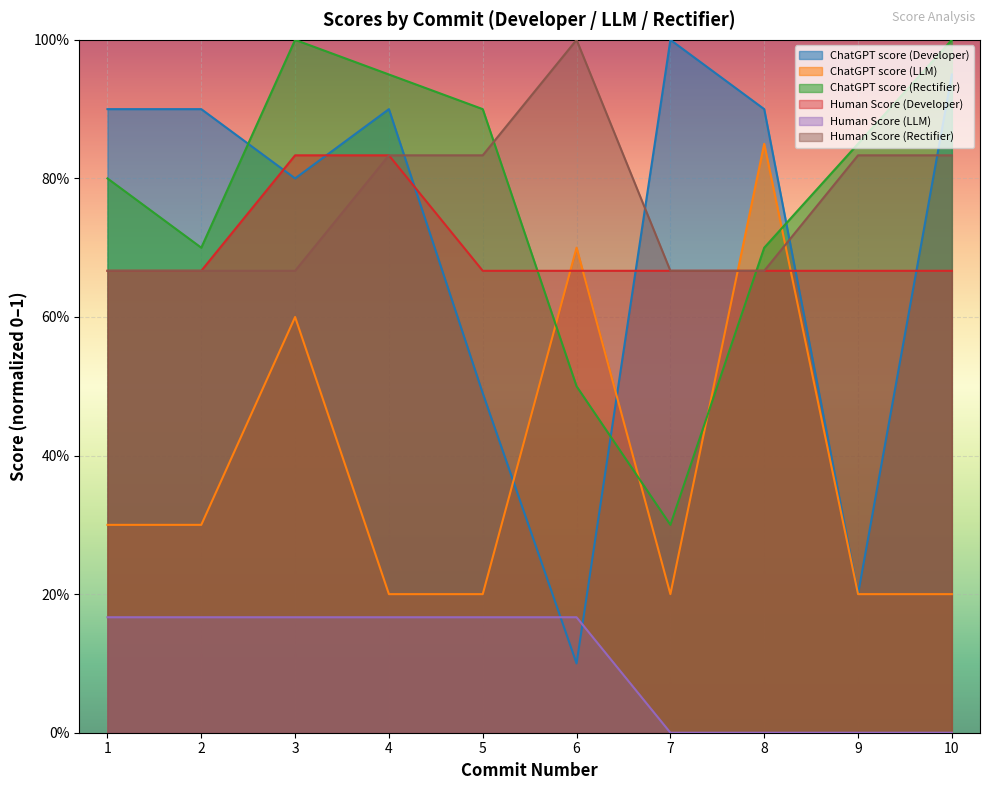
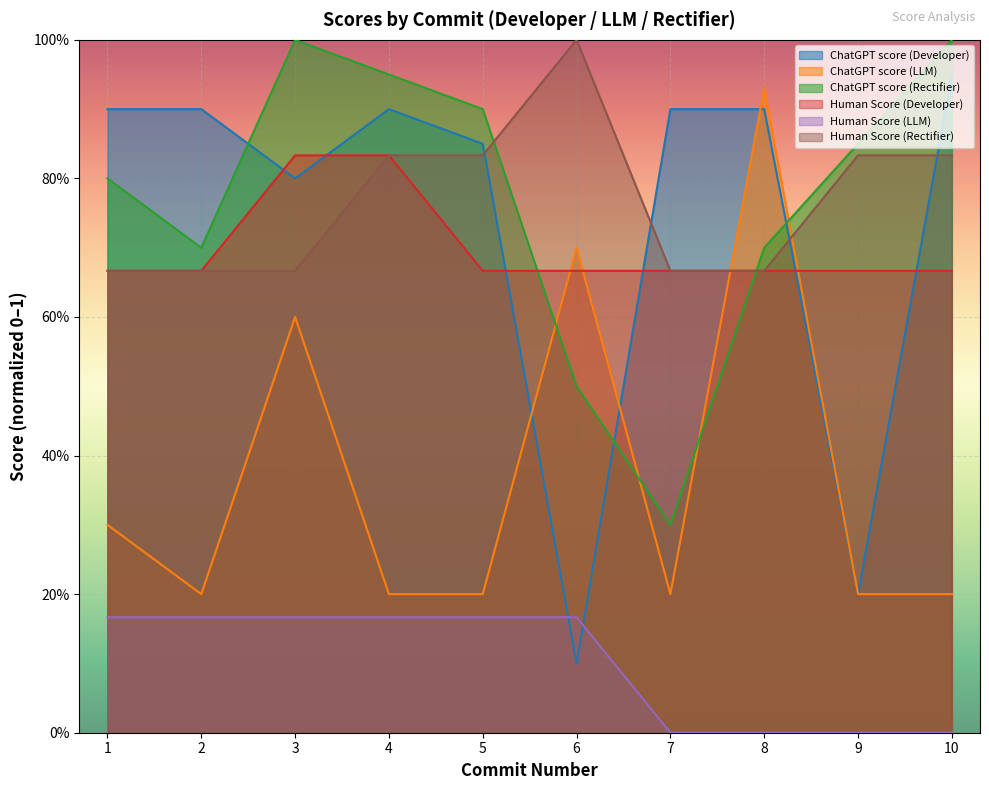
ChatGPT score (LLM), 2: 30% -> 20%
ChatGPT score (Developer), 5: 49% -> 85%
ChatGPT score (Developer), 7: 100% -> 90%
ChatGPT score (LLM), 8: 85% -> 93%
